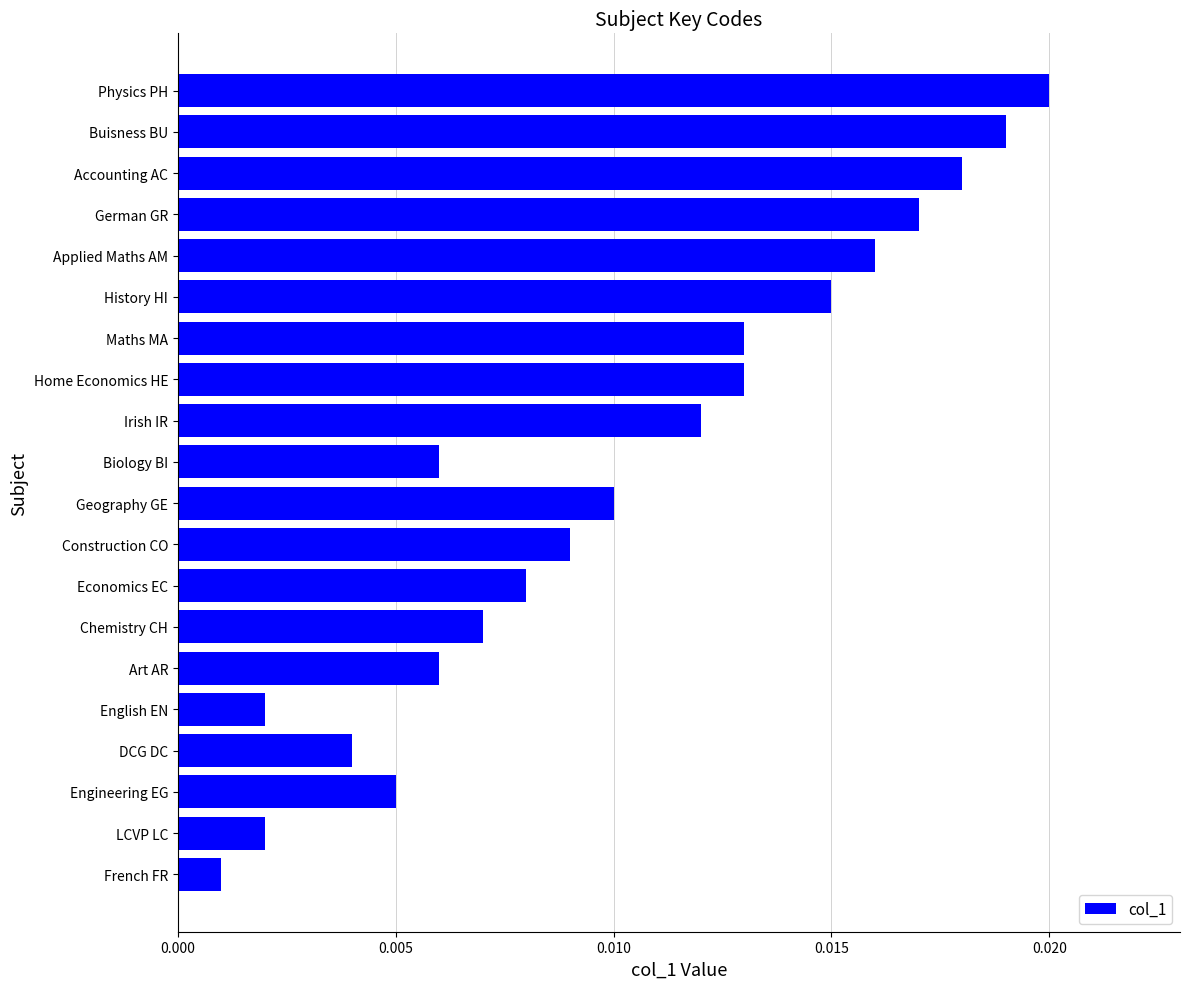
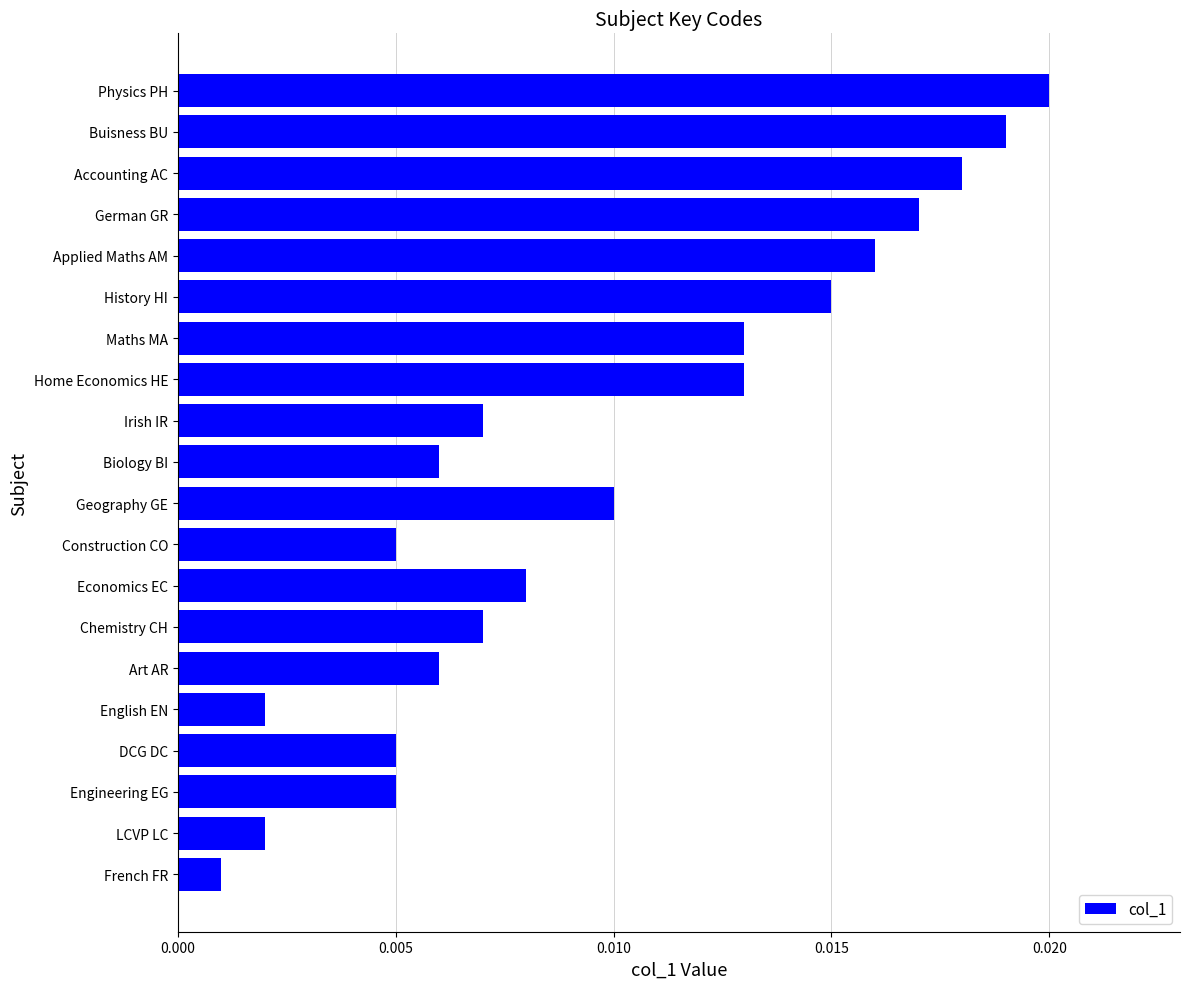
Irish IR: 0.012 -> 0.007
Construction CO: 0.009 -> 0.005
DCG DC: 0.004 -> 0.005
